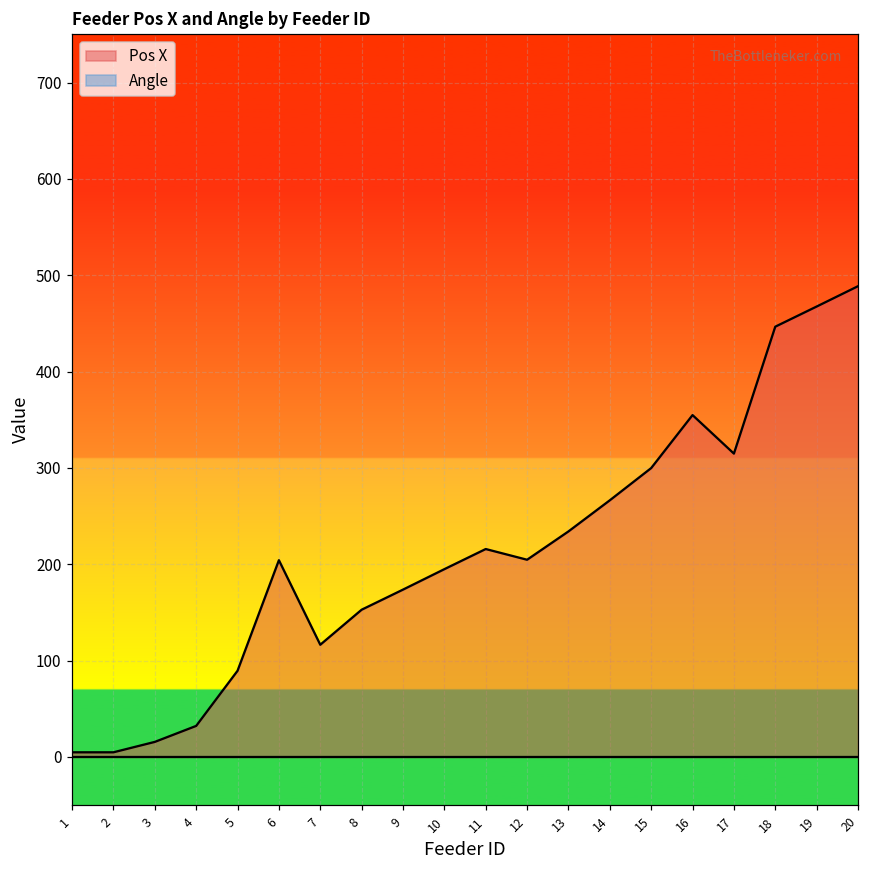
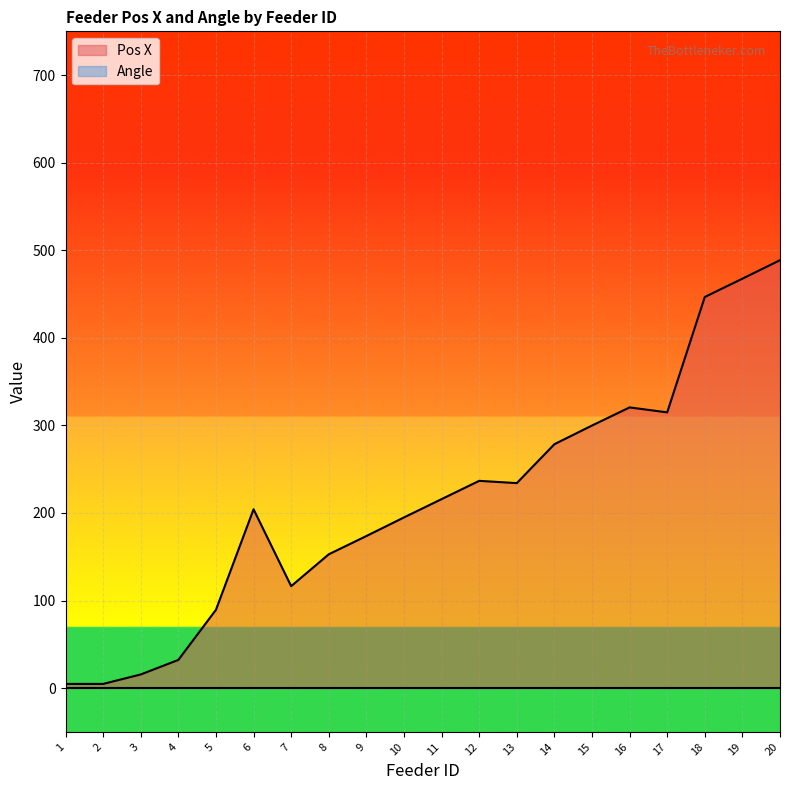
Pos X, 12: 200 -> 240
Pos X, 14: 270 -> 280
Pos X, 16: 350 -> 320
